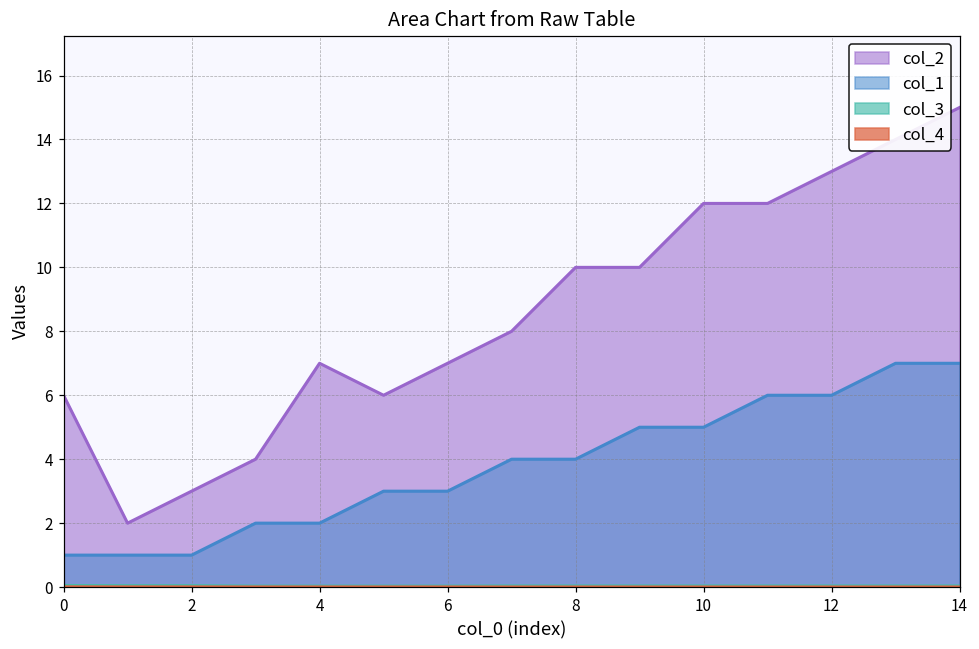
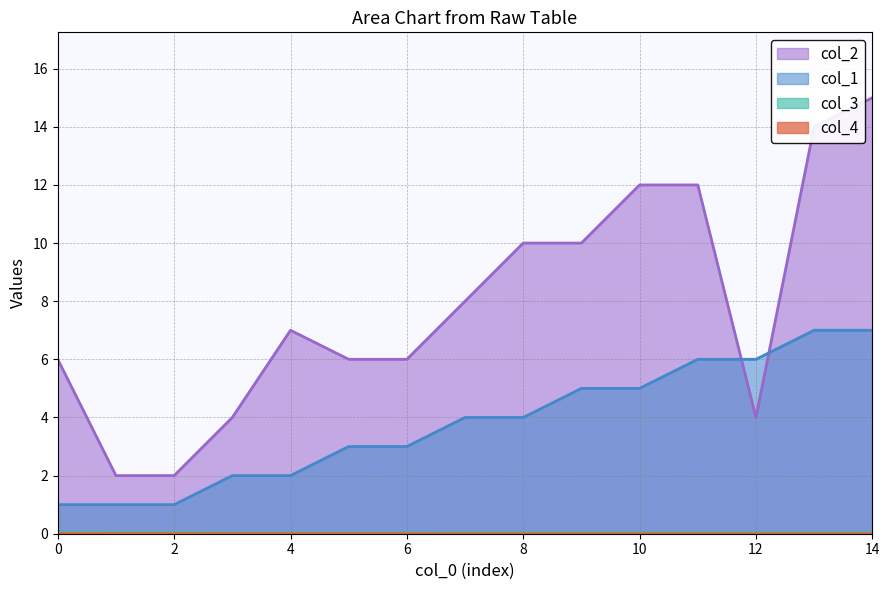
col_2, 2: 3 -> 2
col_2, 6: 7 -> 6
col_2, 12: 13 -> 4
